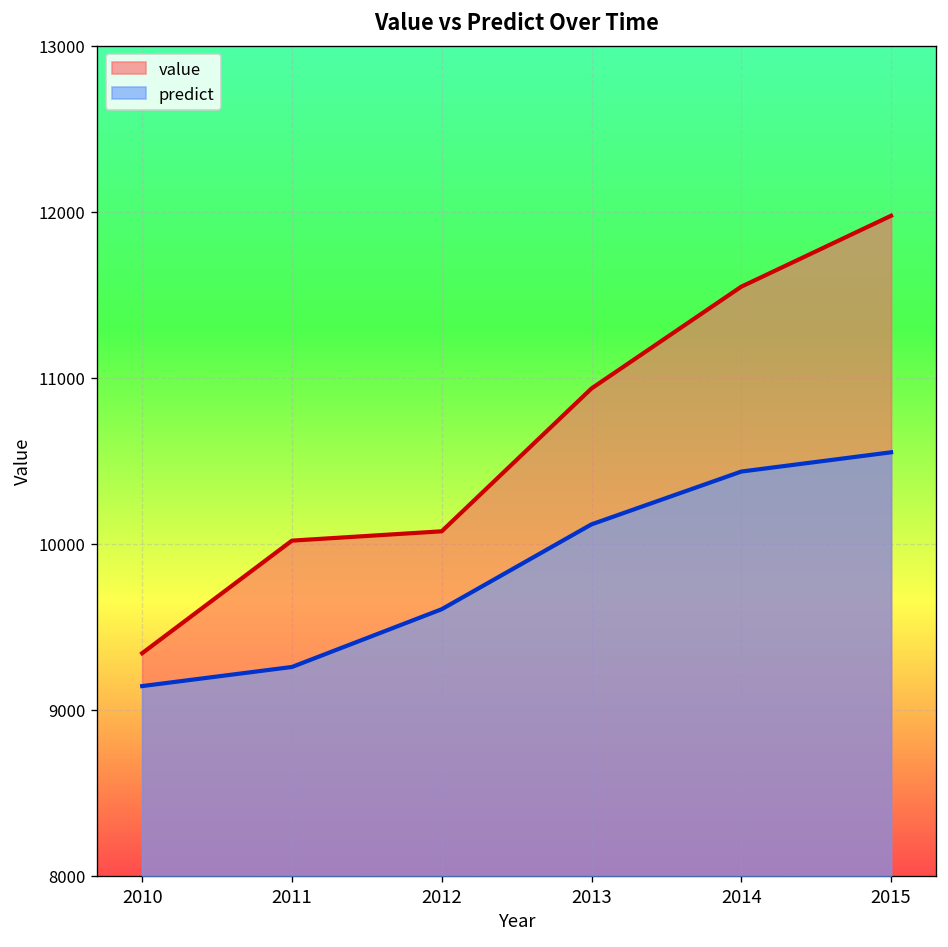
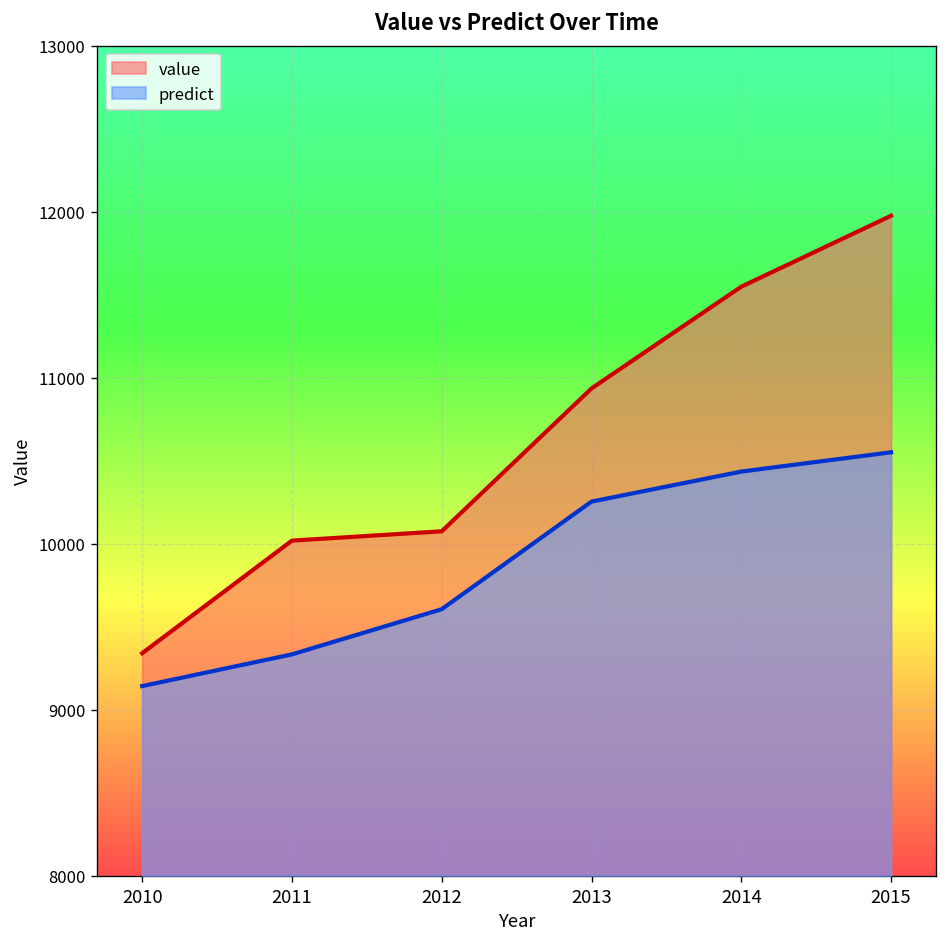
predict, 2011: 9260 -> 9330
predict, 2013: 10120 -> 10250
